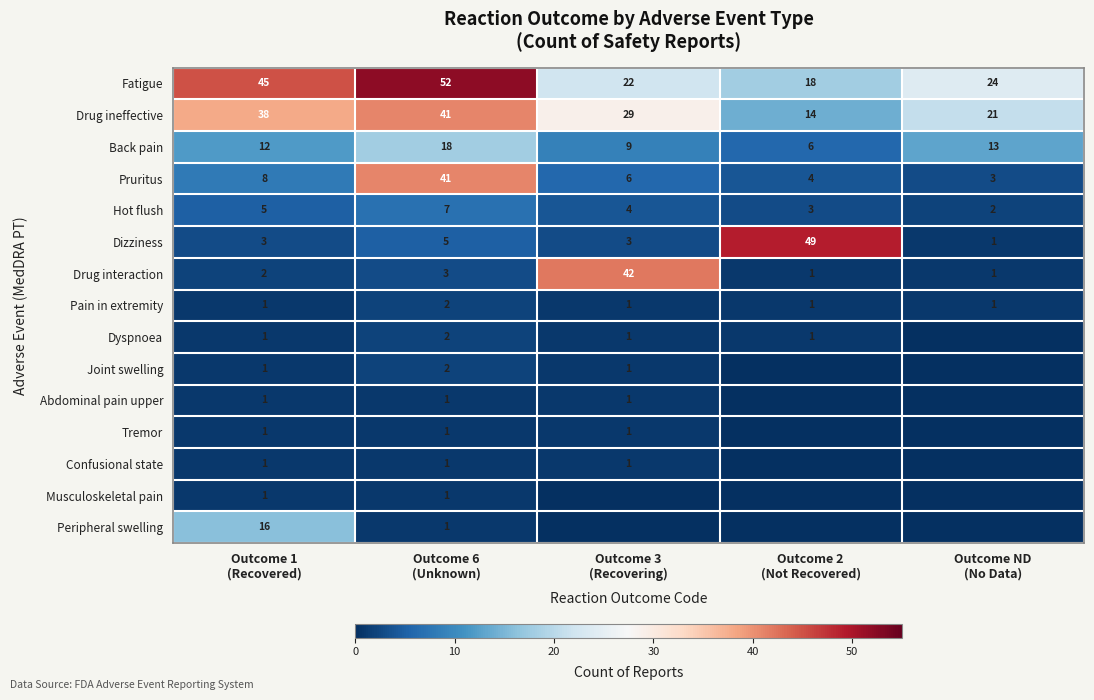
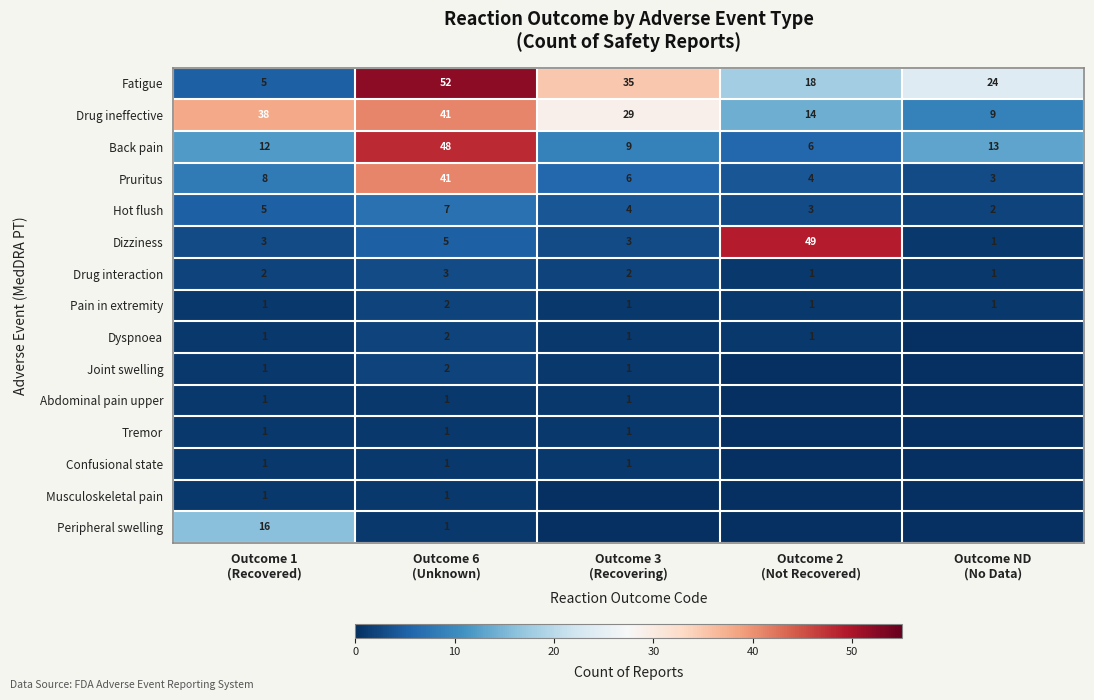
Fatigue, Outcome 1 (Recovered): 45 -> 5
Fatigue, Outcome 3 (Recovering): 22 -> 35
Drug ineffective, Outcome ND (No Data): 21 -> 9
Back pain, Outcome 6 (Unknown): 18 -> 48
Drug interaction, Outcome 3 (Recovering): 42 -> 2
